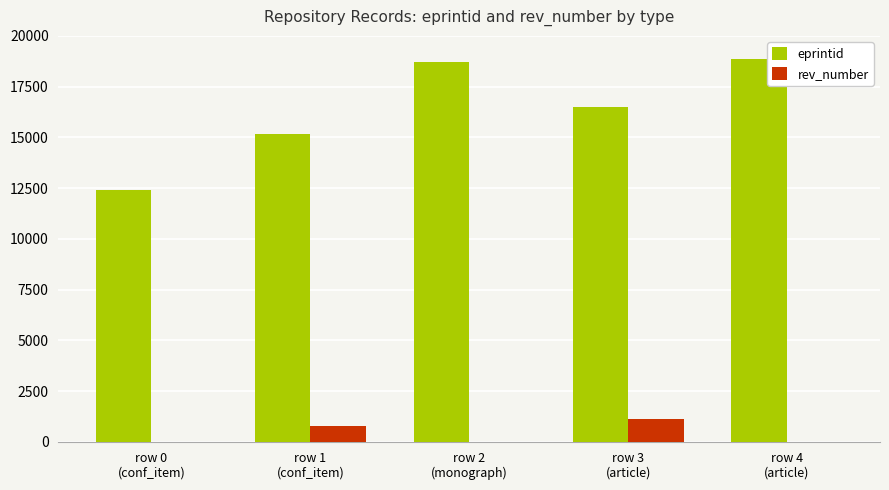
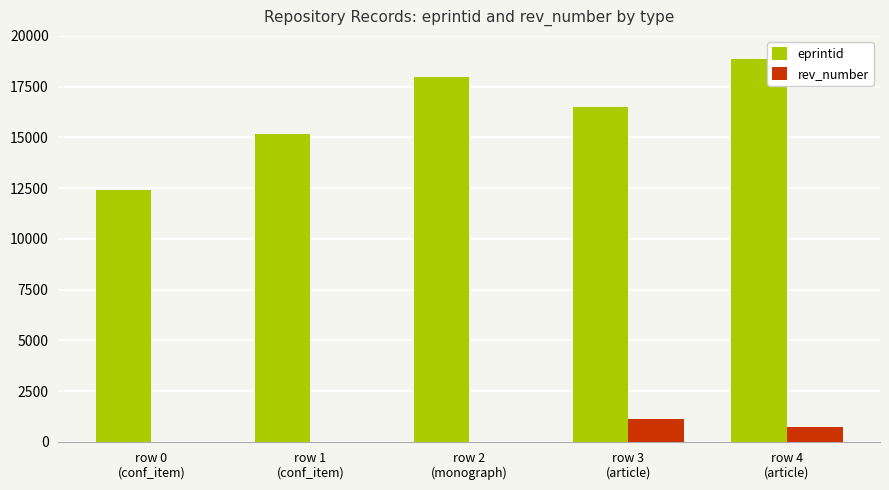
rev_number, row 1 (conf_item): 800 -> 0
eprintid, row 2 (monograph): 18700 -> 18000
rev_number, row 4 (article): 0 -> 700
